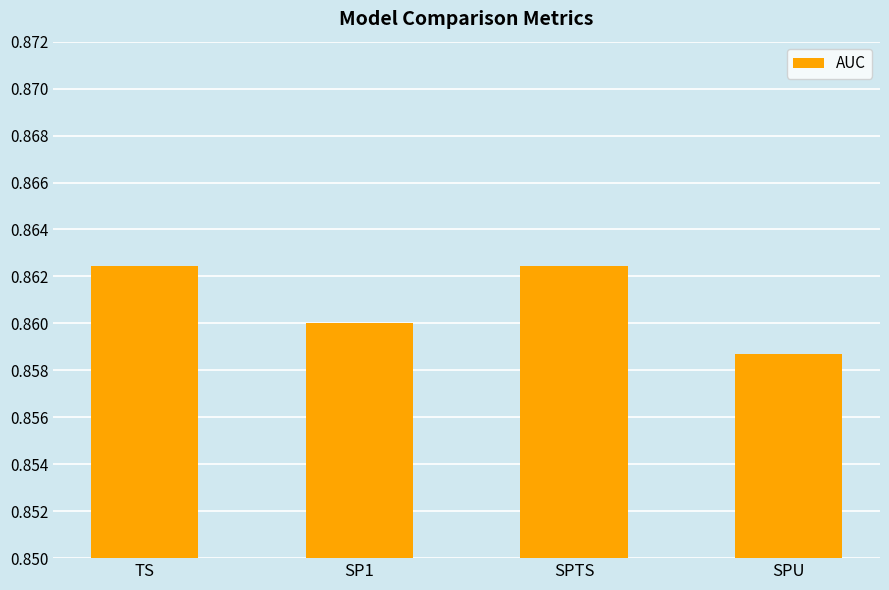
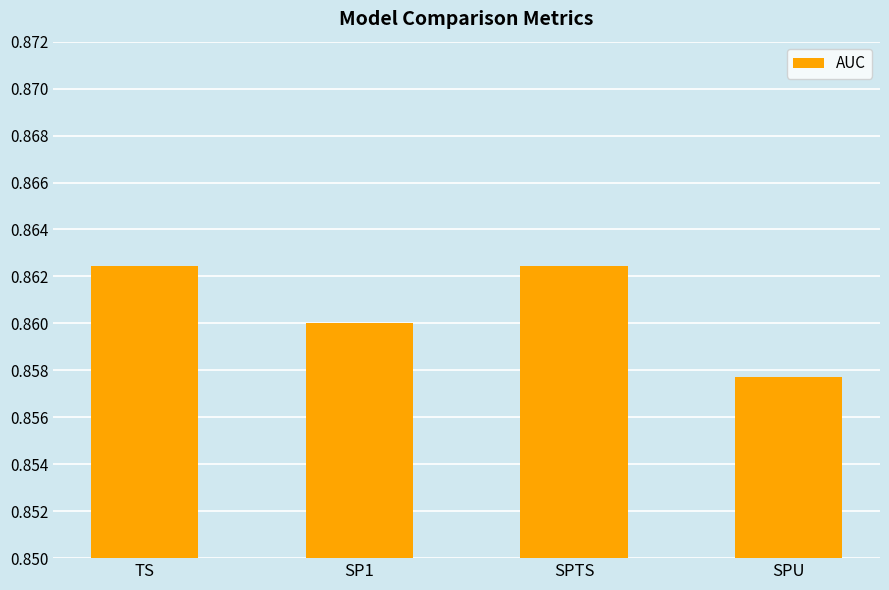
SPU: 0.8587 -> 0.8577
